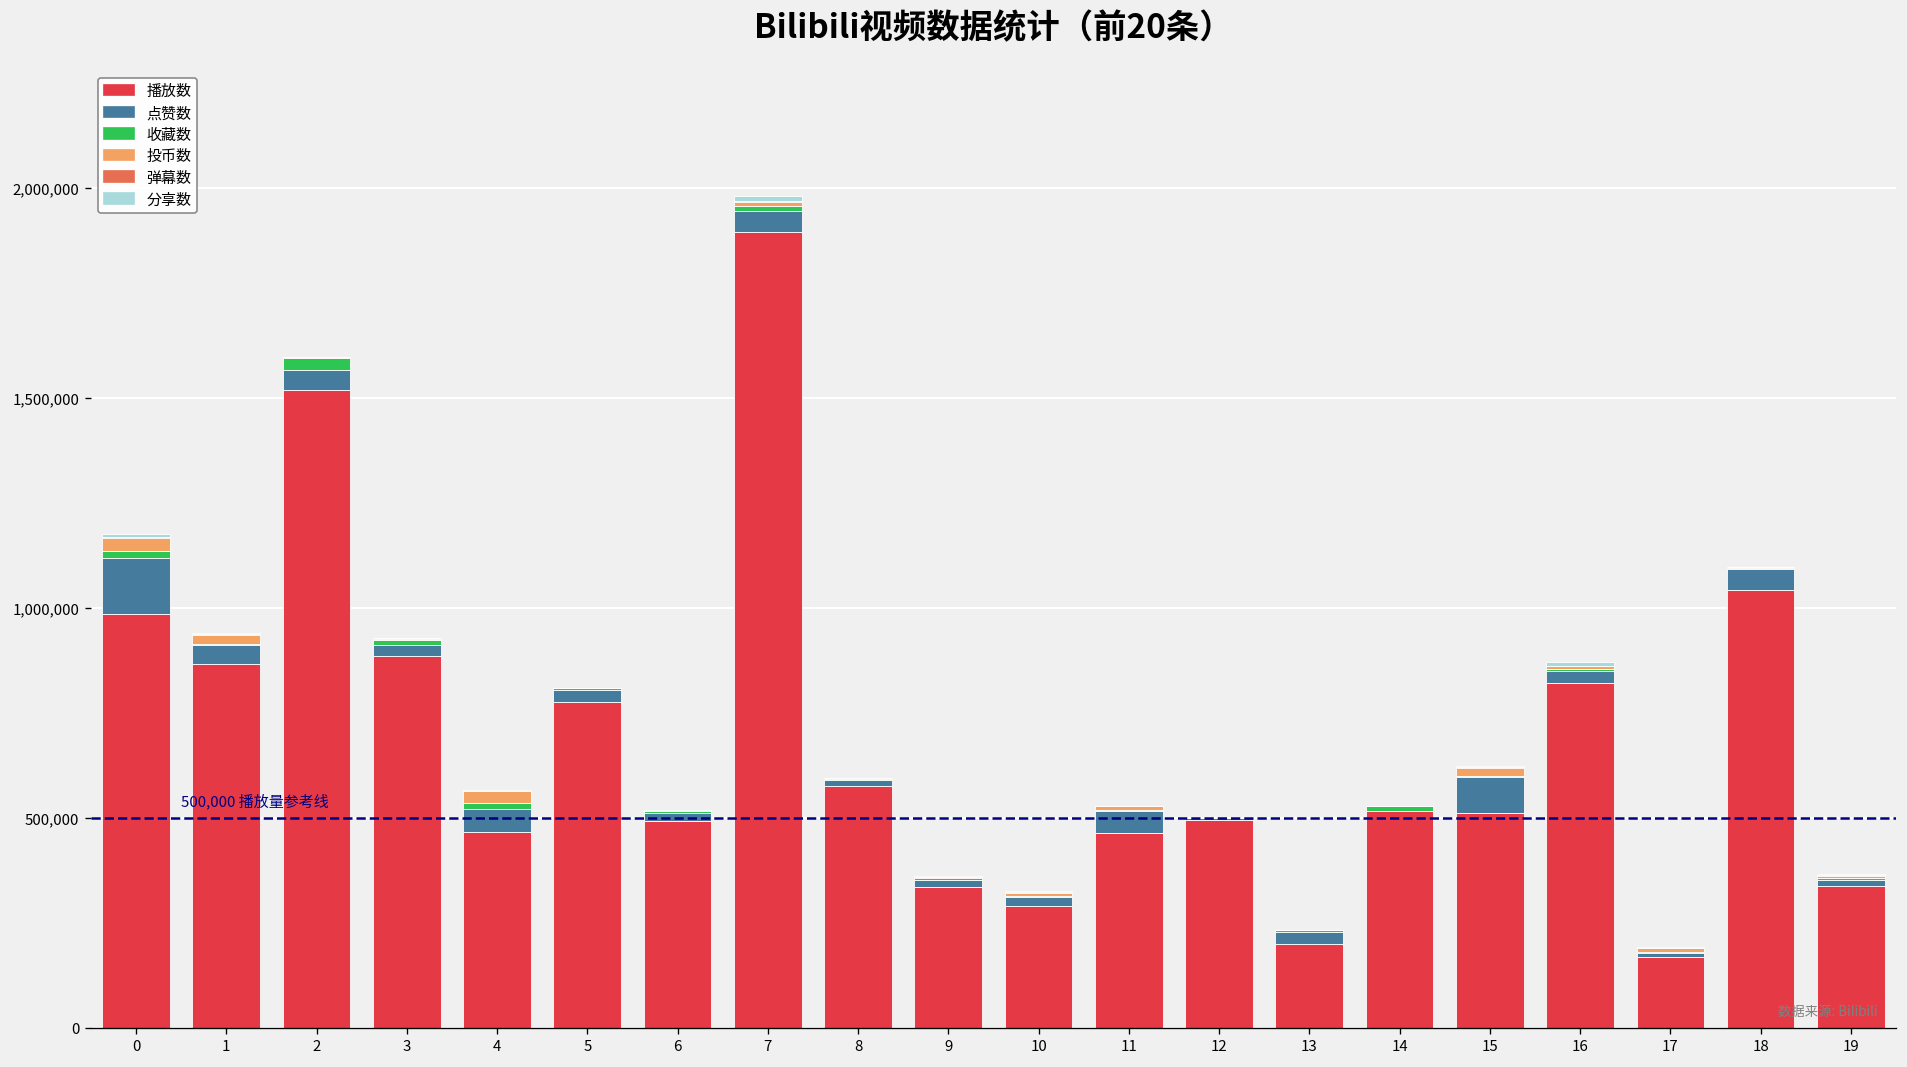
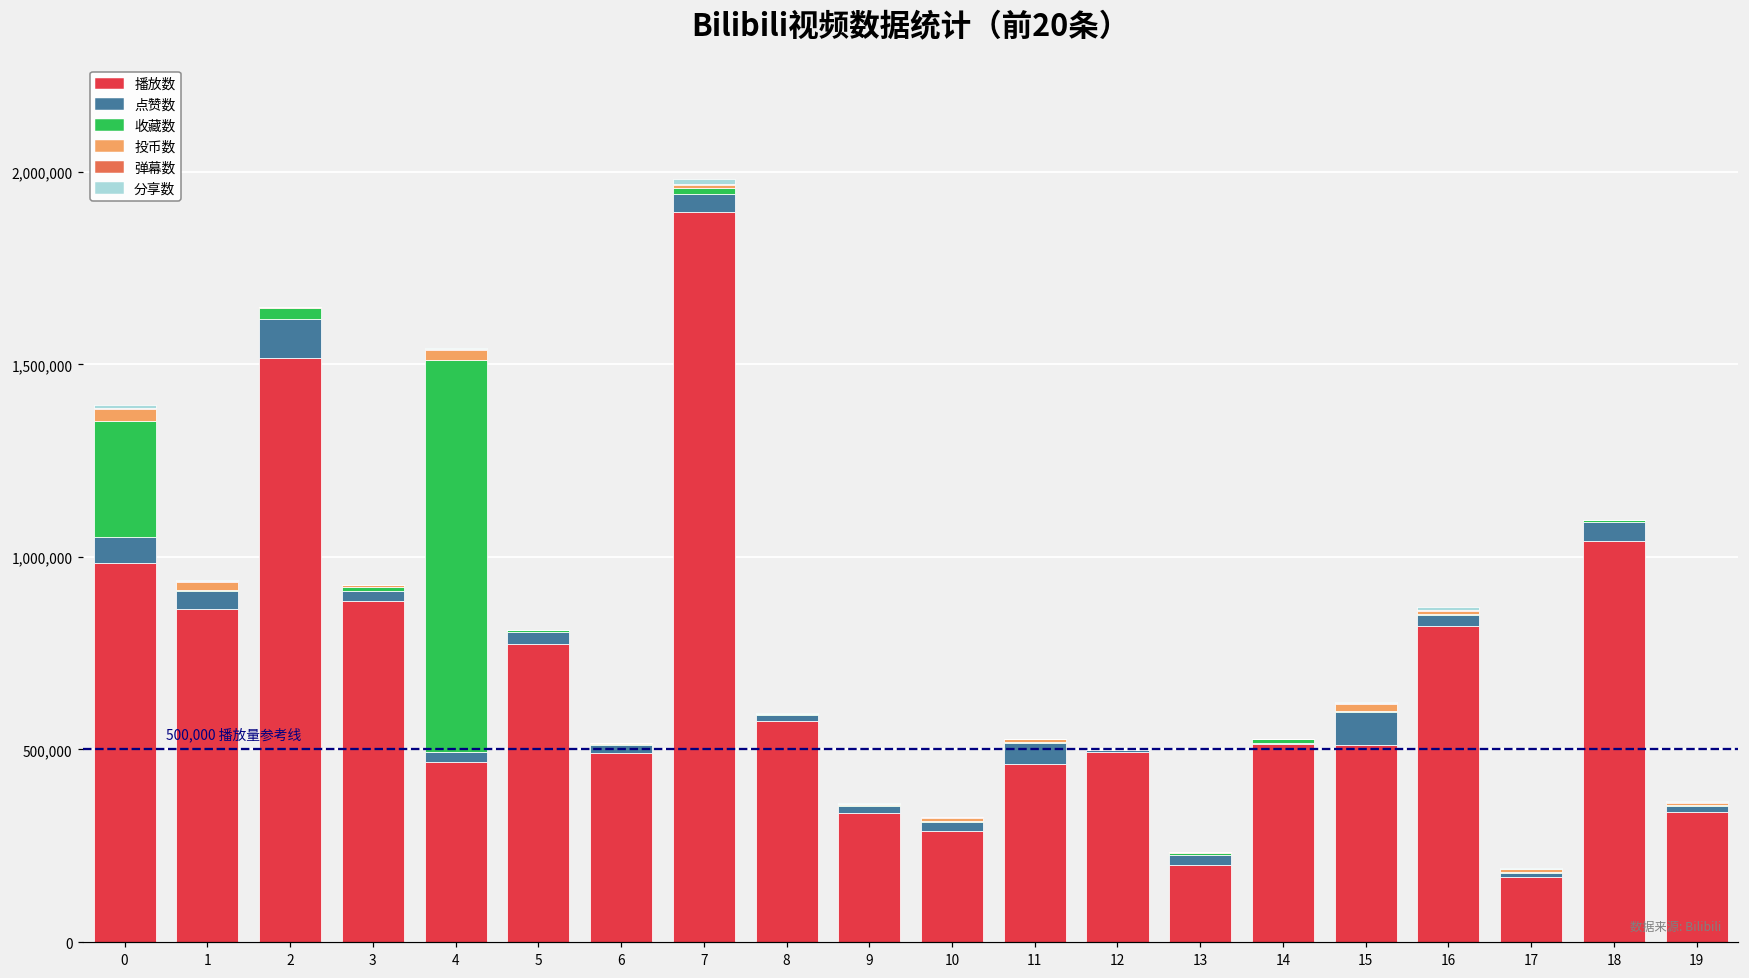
点赞数, 0: 130,000 -> 70,000
收藏数, 0: 20,000 -> 300,000
点赞数, 2: 50,000 -> 100,000
点赞数, 4: 50,000 -> 30,000
收藏数, 4: 20,000 -> 1,020,000
